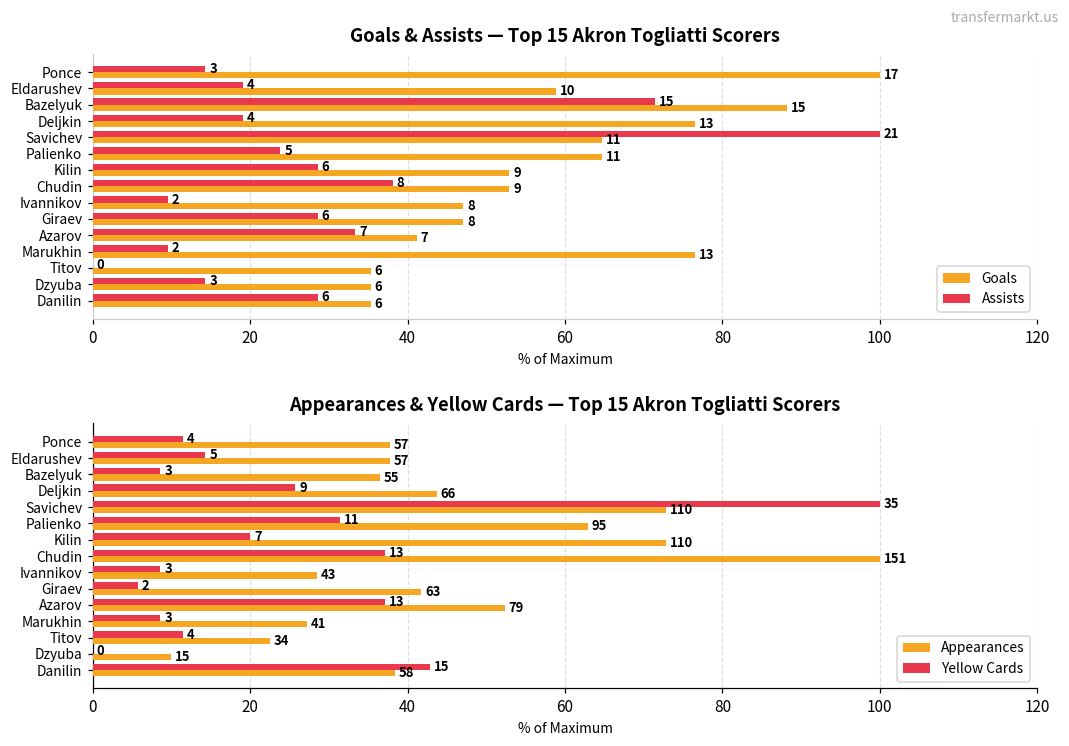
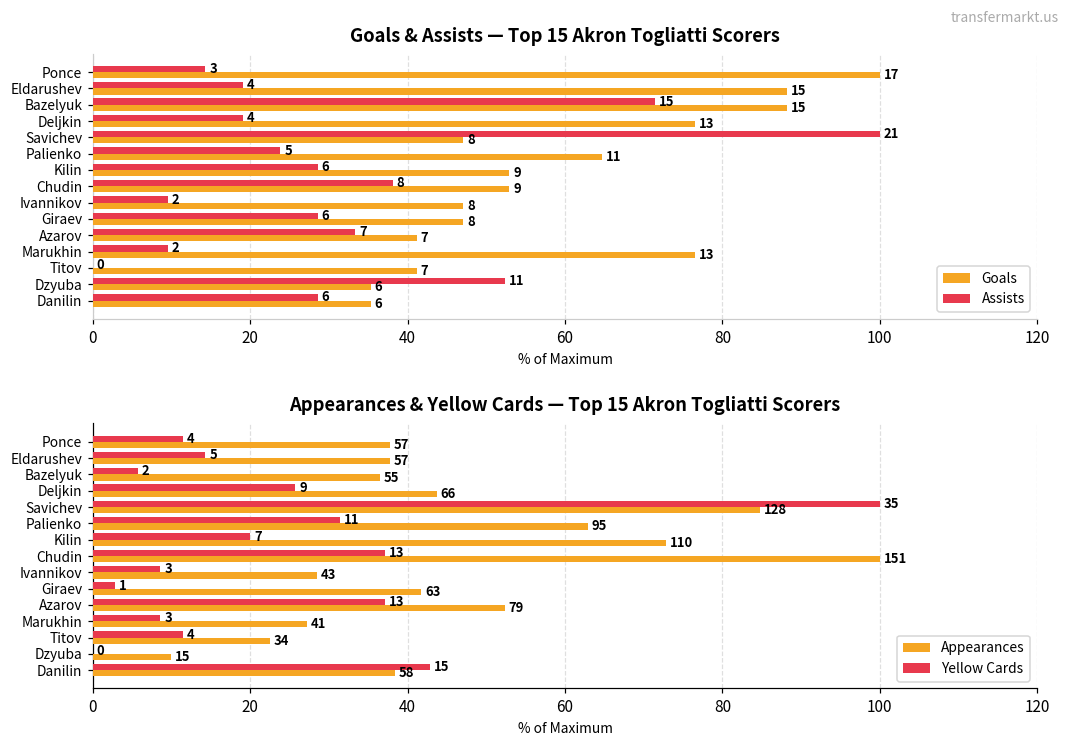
Goals & Assists — Top 15 Akron Togliatti Scorers, Goals, Eldarushev: 10 -> 15
Goals & Assists — Top 15 Akron Togliatti Scorers, Goals, Savichev: 11 -> 8
Goals & Assists — Top 15 Akron Togliatti Scorers, Goals, Titov: 6 -> 7
Goals & Assists — Top 15 Akron Togliatti Scorers, Assists, Dzyuba: 3 -> 11
Appearances & Yellow Cards — Top 15 Akron Togliatti Scorers, Yellow Cards, Bazelyuk: 3 -> 2
Appearances & Yellow Cards — Top 15 Akron Togliatti Scorers, Appearances, Savichev: 110 -> 128
Appearances & Yellow Cards — Top 15 Akron Togliatti Scorers, Yellow Cards, Giraev: 2 -> 1
